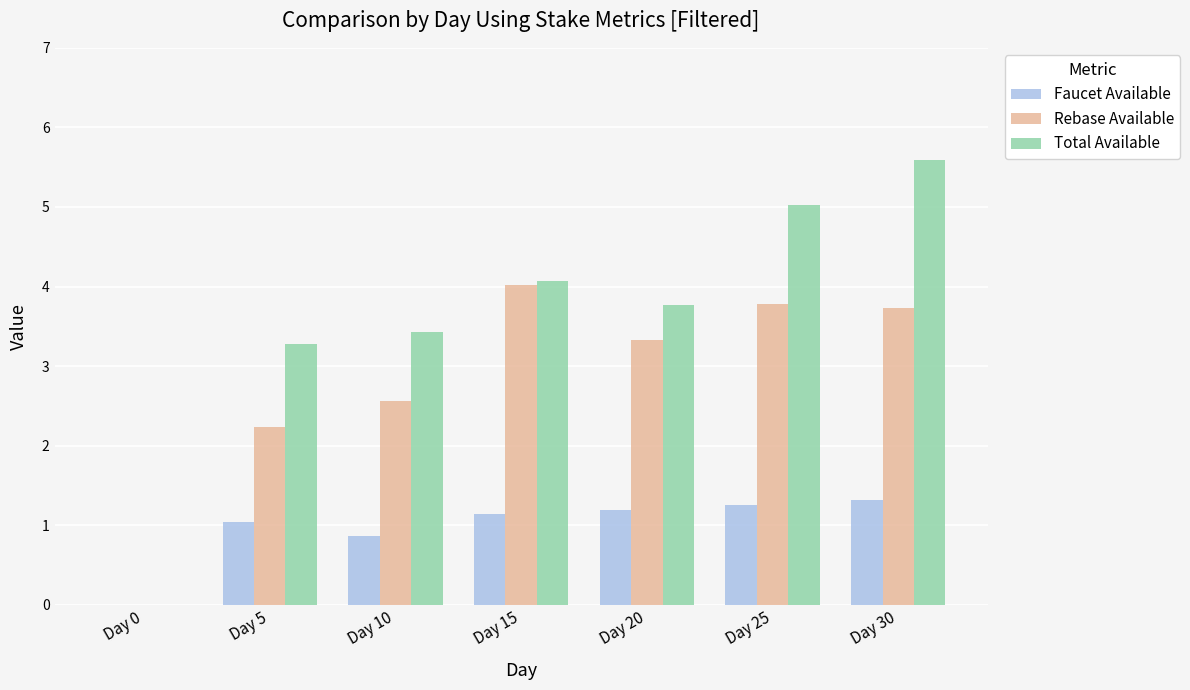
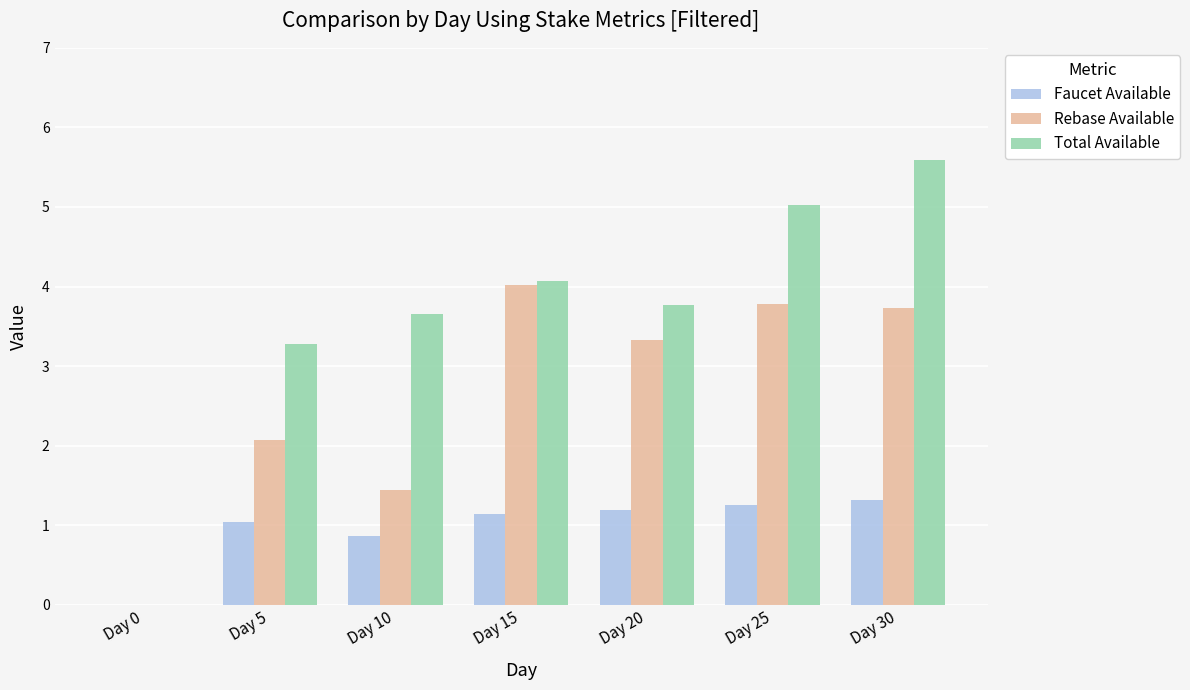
Rebase Available, Day 5: 2.2 -> 2.1
Rebase Available, Day 10: 2.6 -> 1.4
Total Available, Day 10: 3.4 -> 3.6
